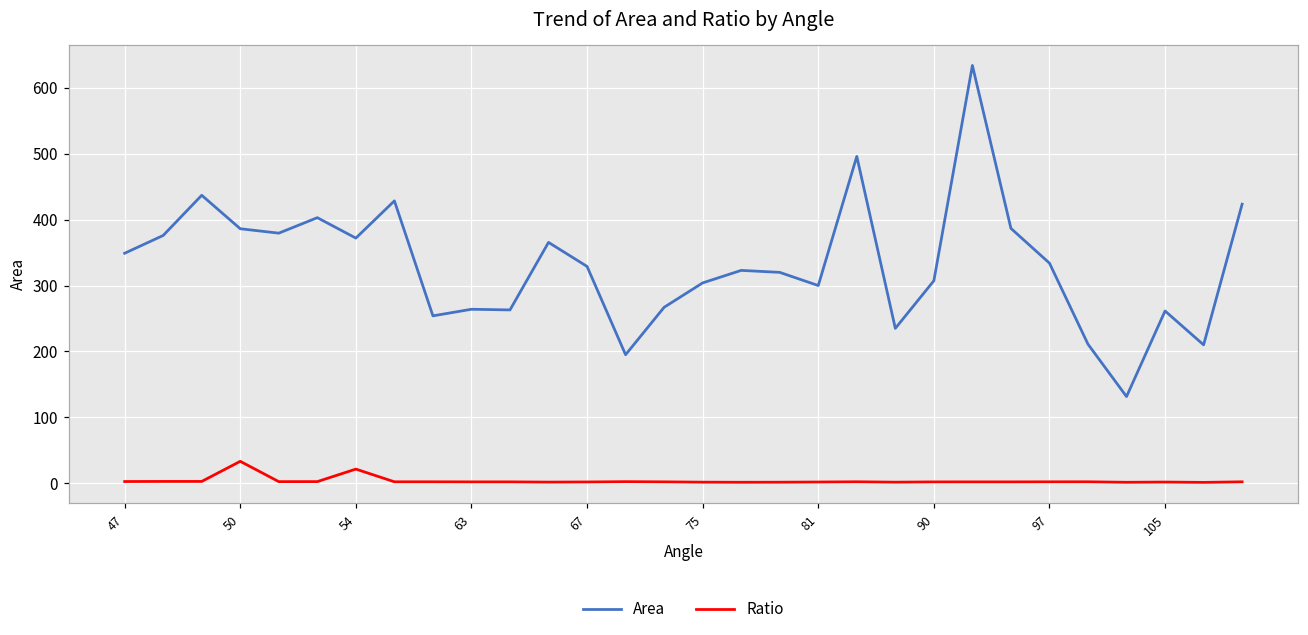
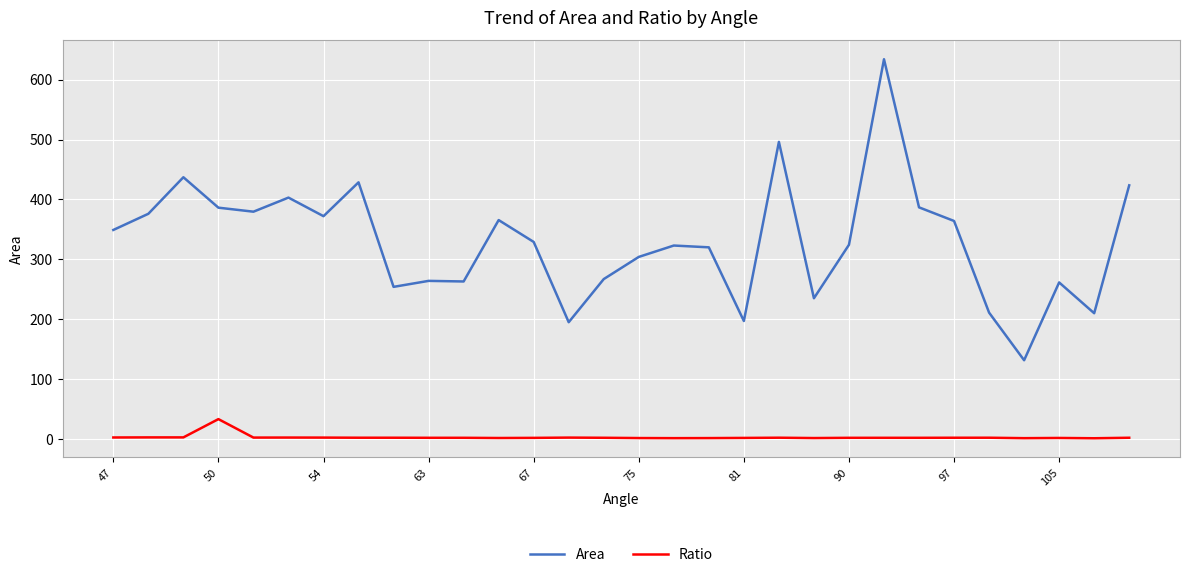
Ratio, 54: 20 -> 0
Area, 81: 300 -> 200
Area, 90: 310 -> 320
Area, 97: 330 -> 360
